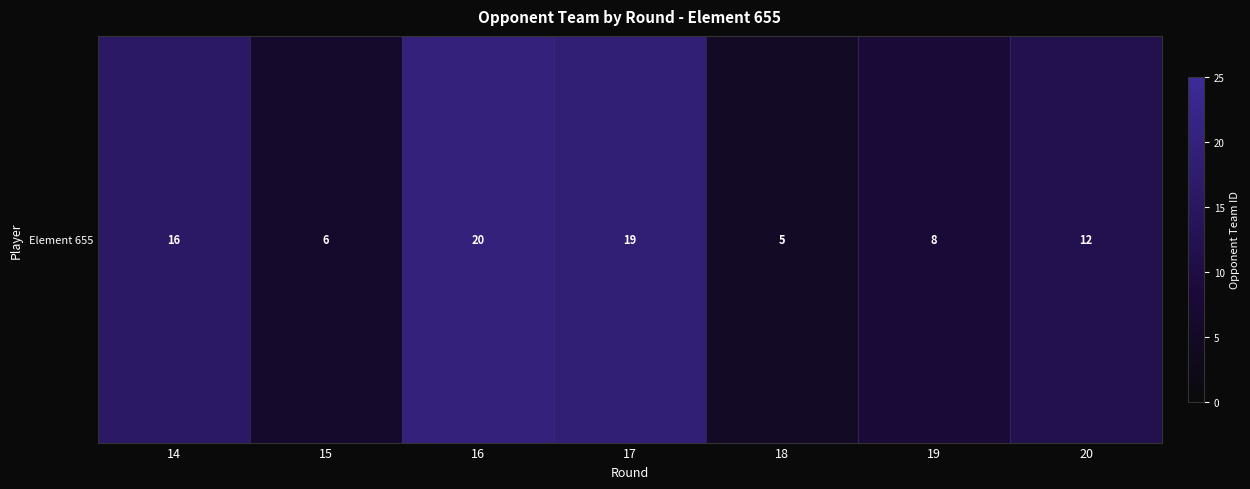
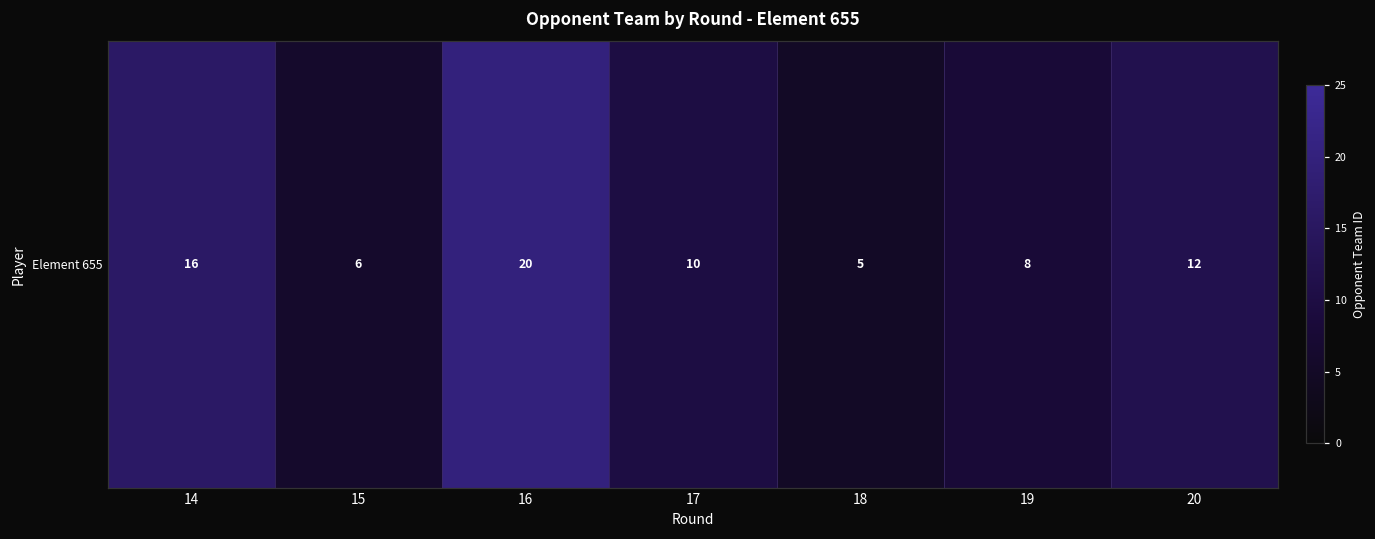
Element 655, 17: 19 -> 10
